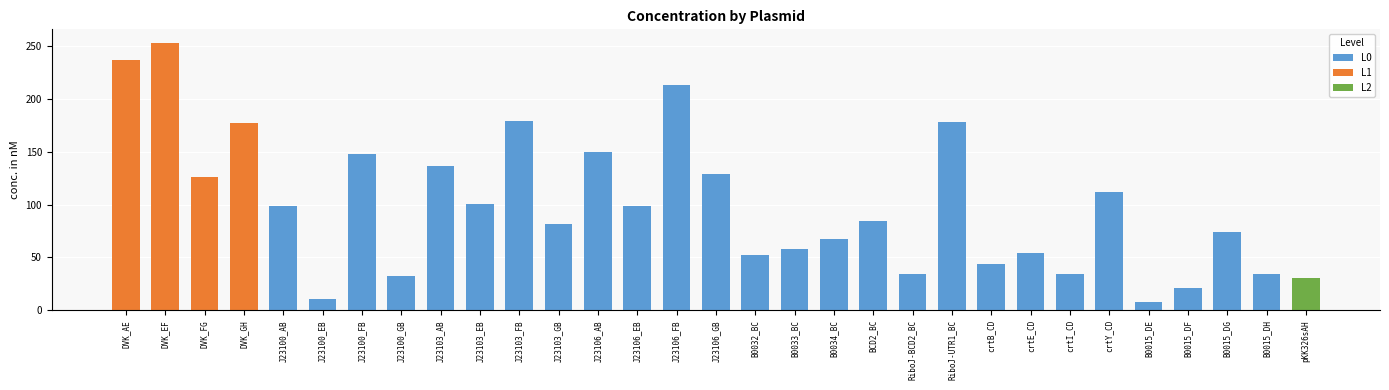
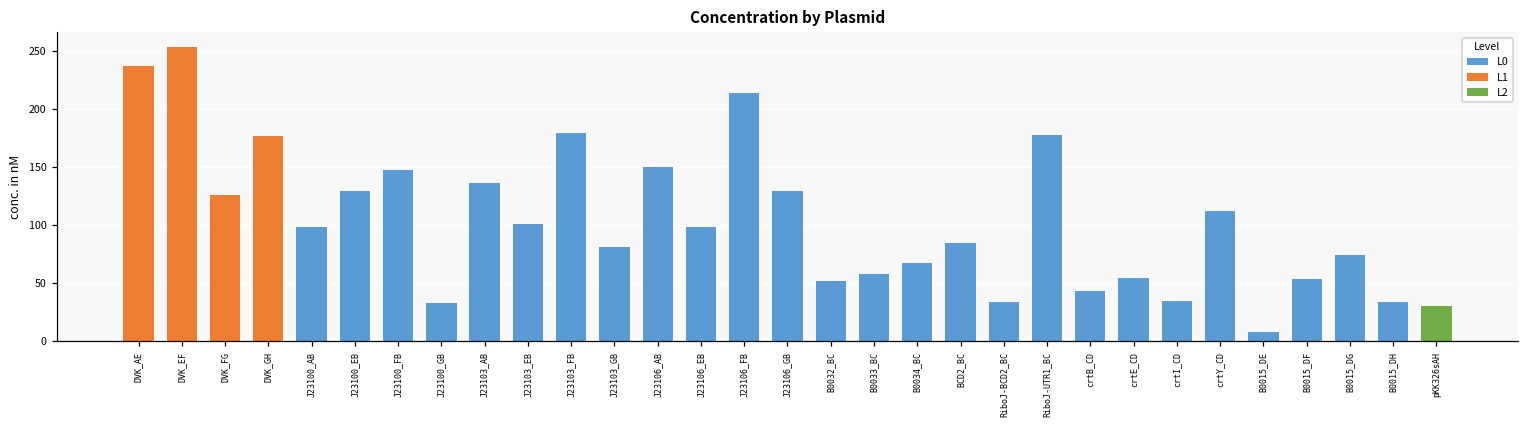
L0, J23100_EB: 10 -> 129
L0, B0015_DF: 21 -> 54
